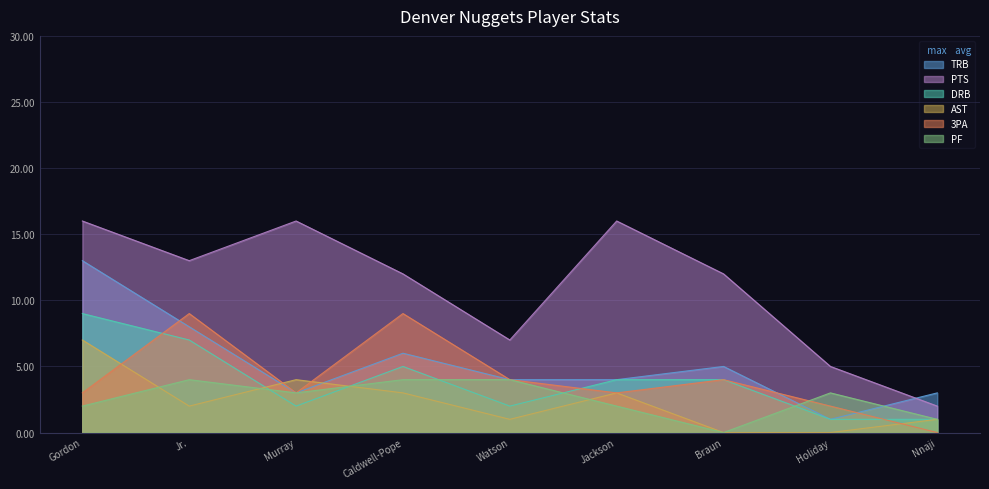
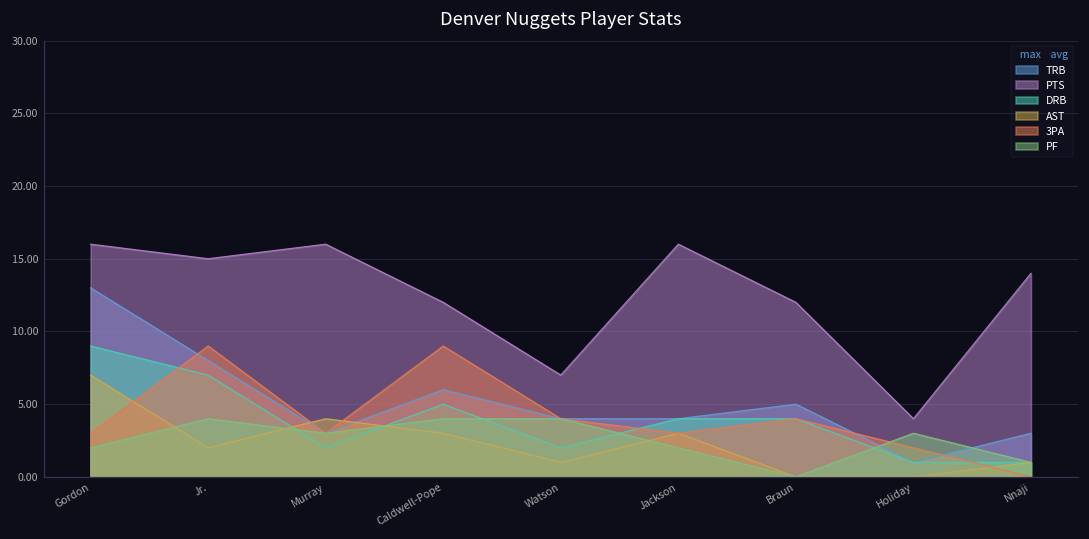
PTS, Jr.: 13 -> 15
PTS, Holiday: 5 -> 4
PTS, Nnaji: 2 -> 14
